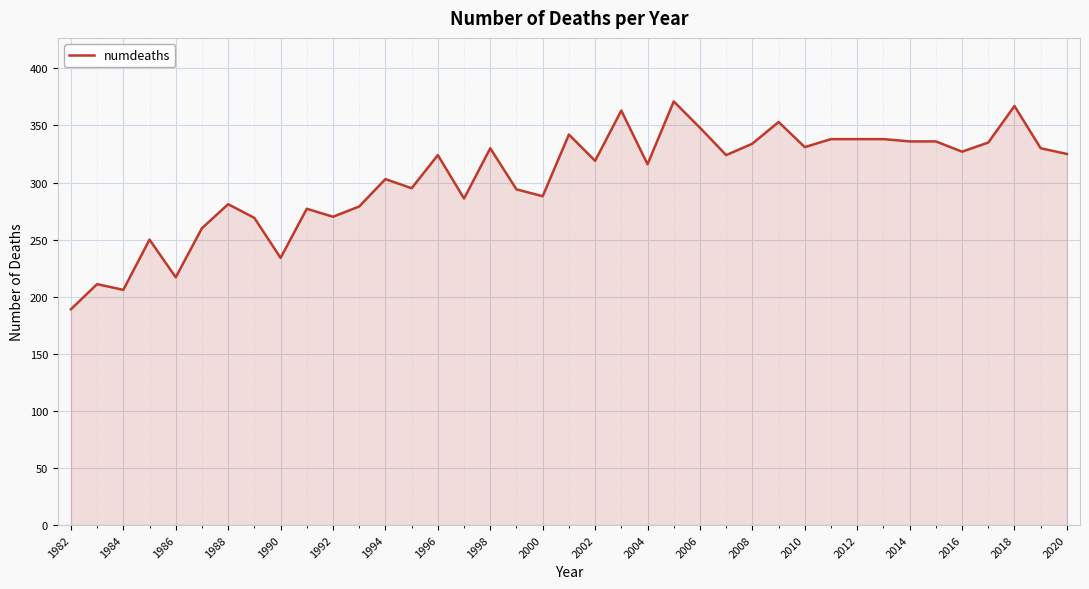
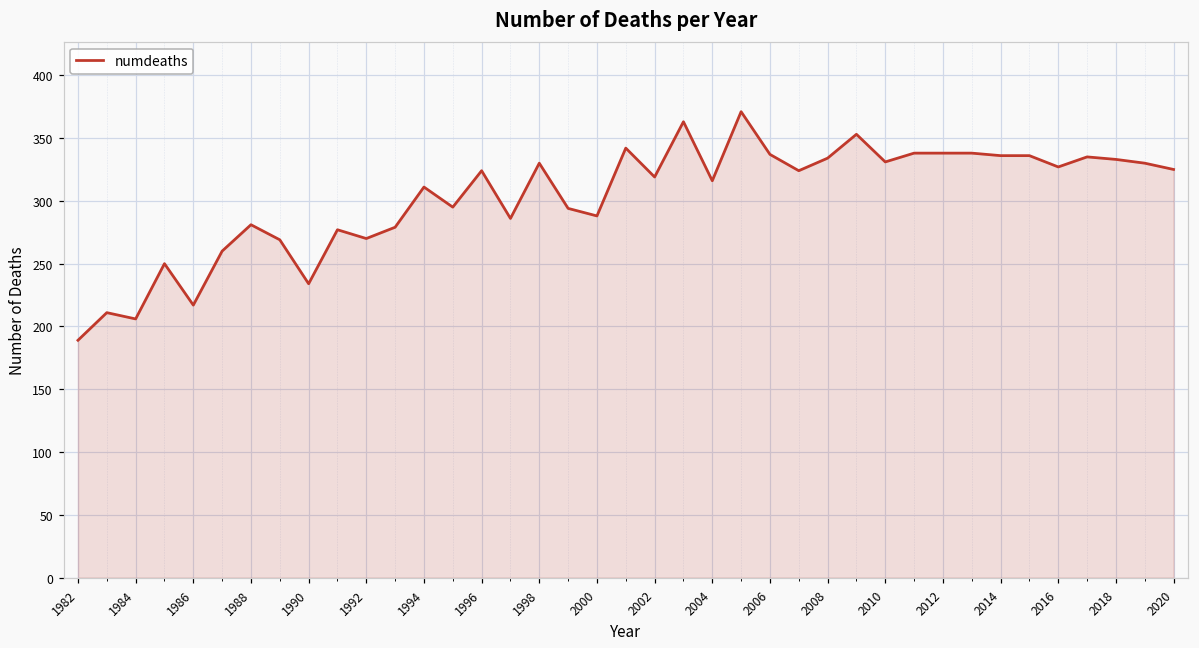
1994: 303 -> 311
2006: 348 -> 337
2018: 367 -> 333
